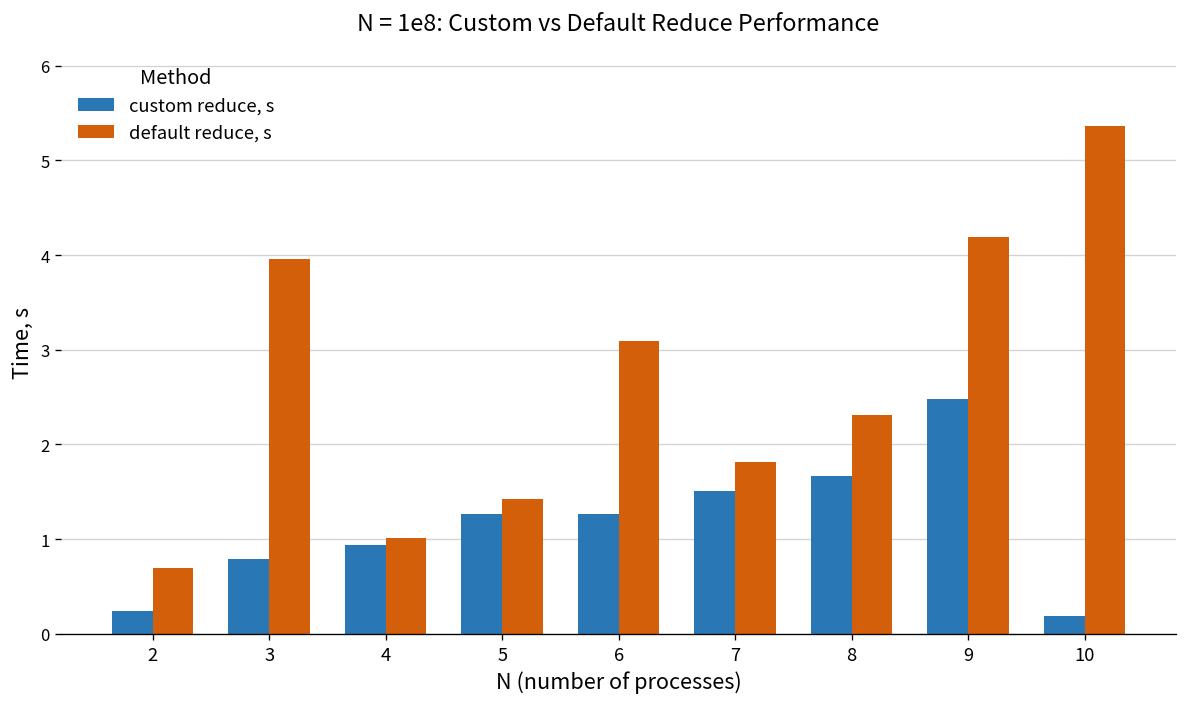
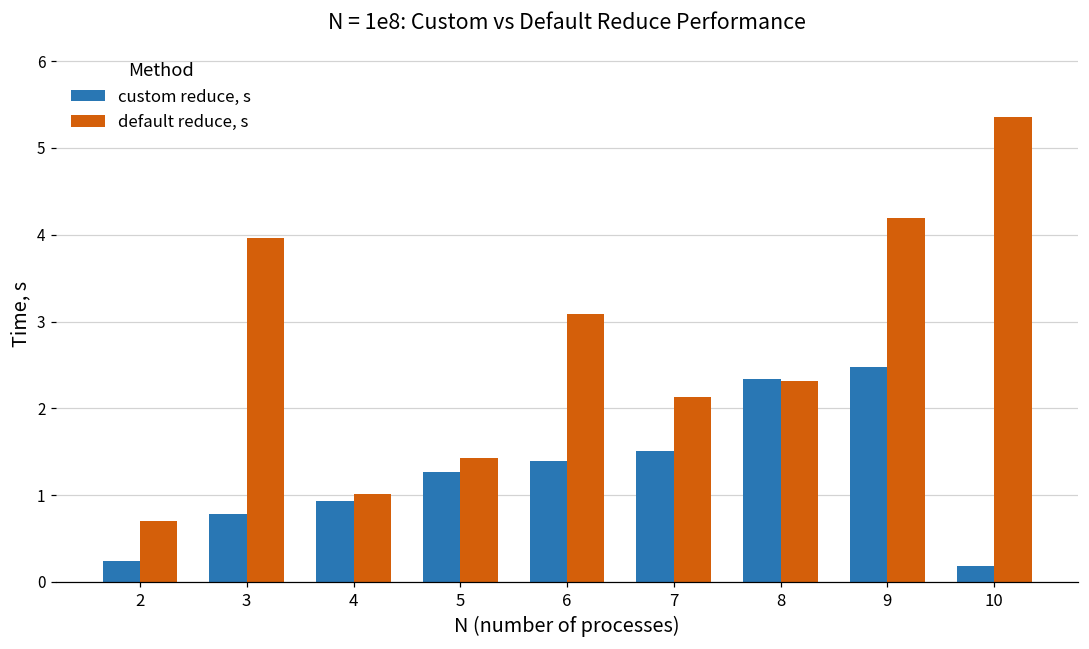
custom reduce, s, 6: 1.3 -> 1.4
default reduce, s, 7: 1.8 -> 2.1
custom reduce, s, 8: 1.7 -> 2.3
